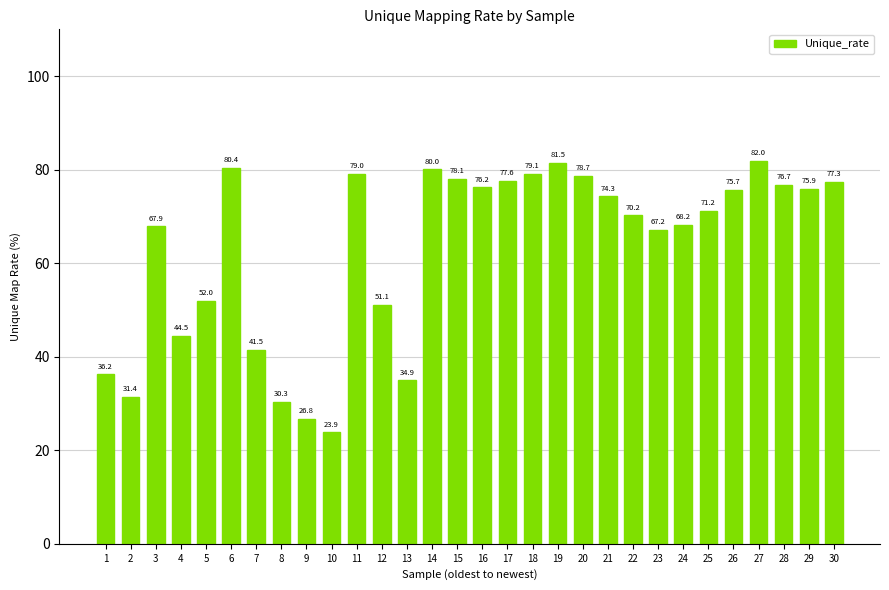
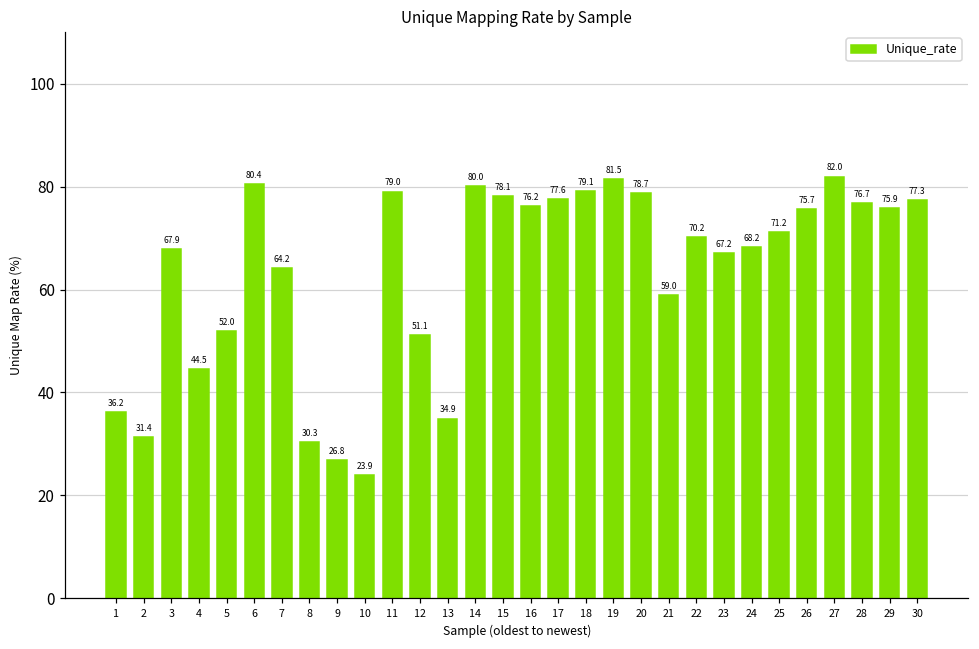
7: 41.5 -> 64.2
21: 74.3 -> 59.0
